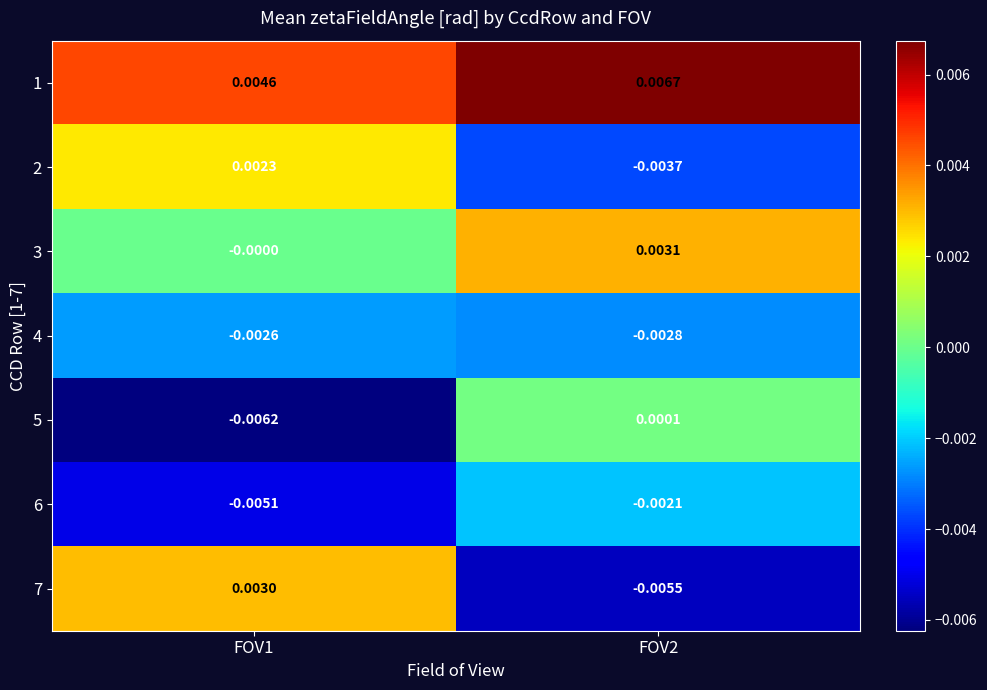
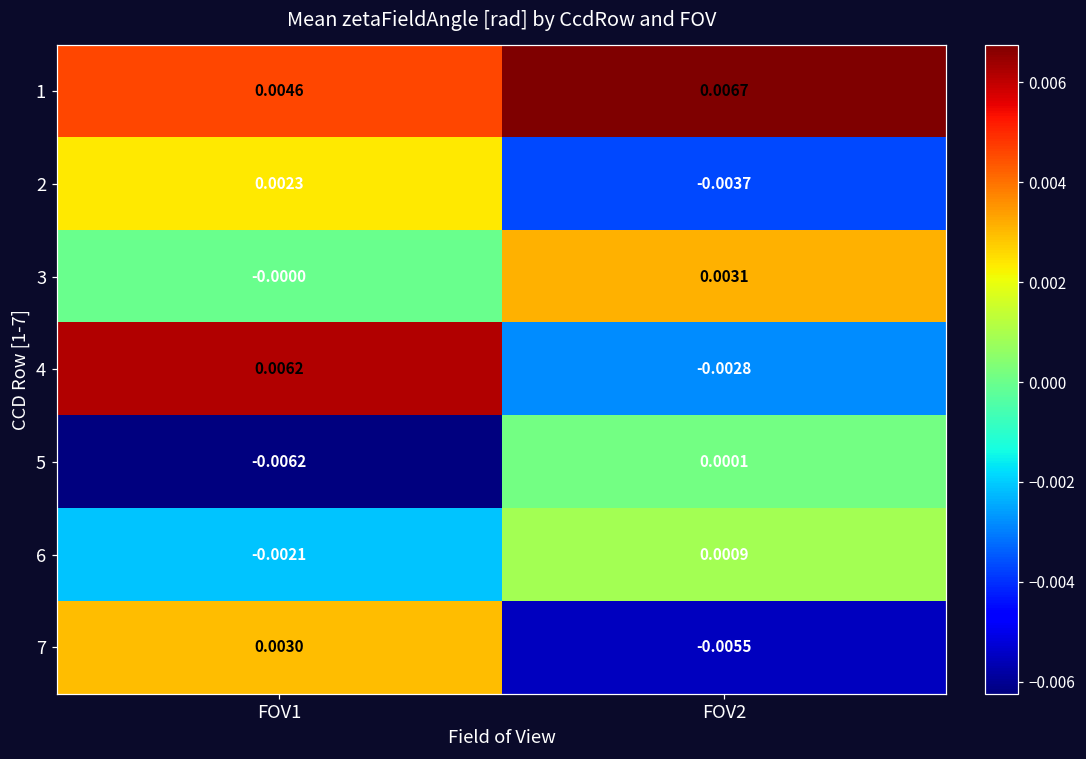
4, FOV1: -0.0026 -> 0.0062
6, FOV1: -0.0051 -> -0.0021
6, FOV2: -0.0021 -> 0.0009
